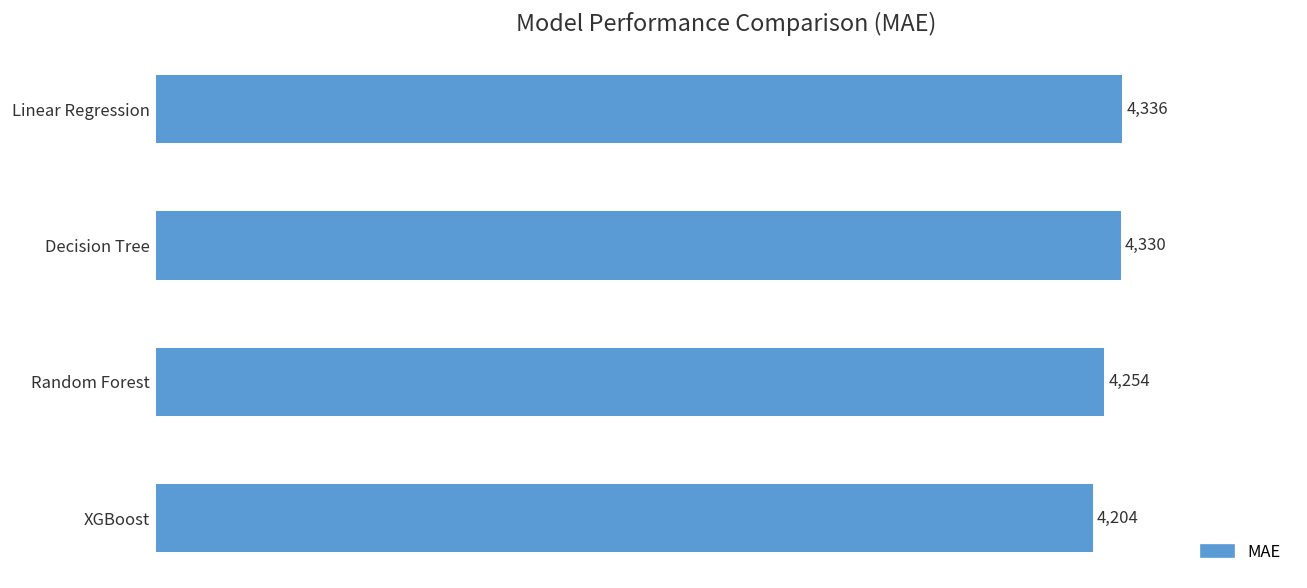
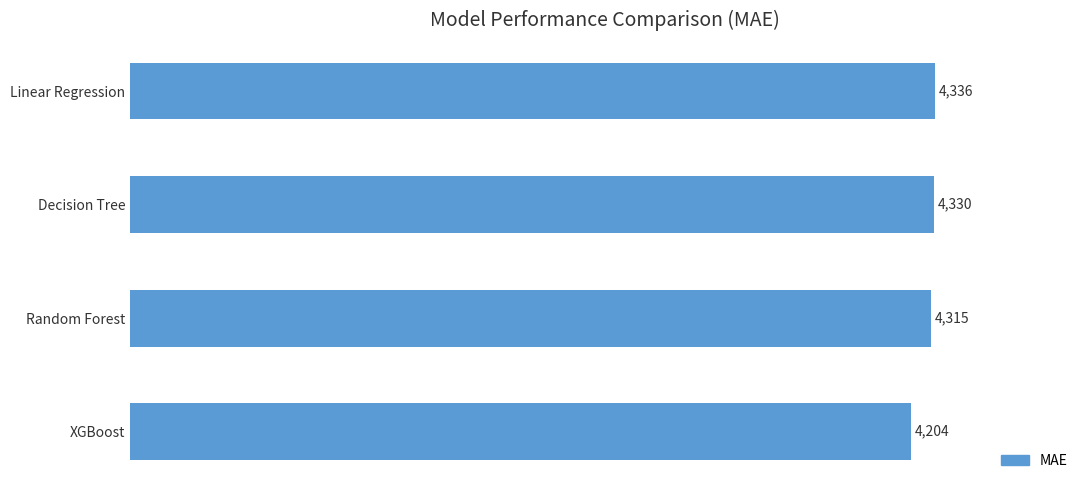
Random Forest: 4,254 -> 4,315
